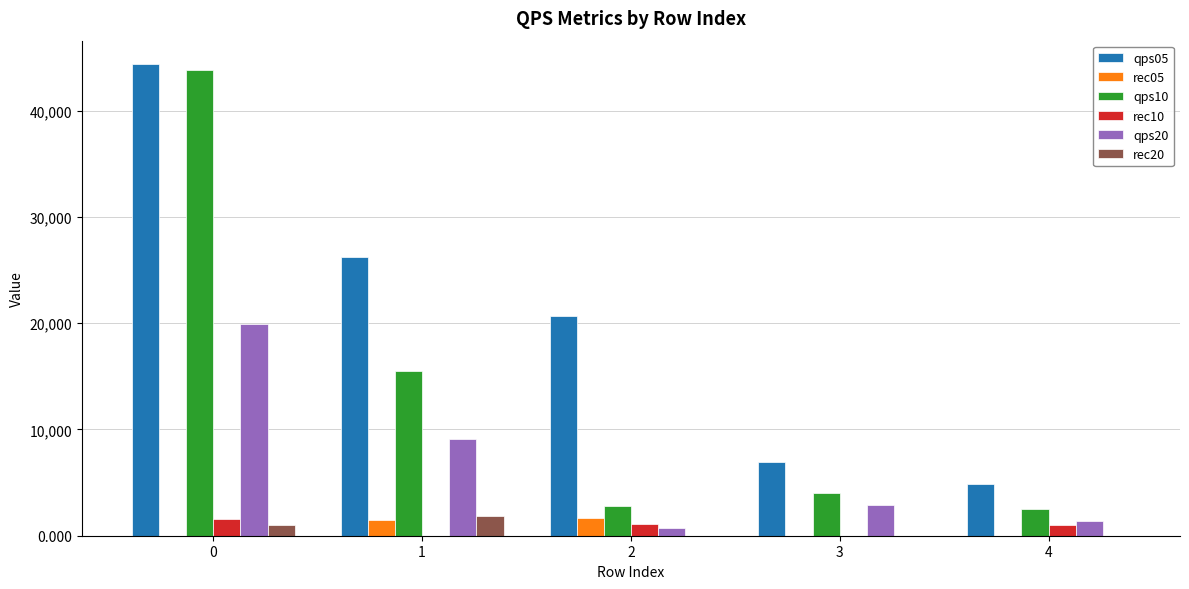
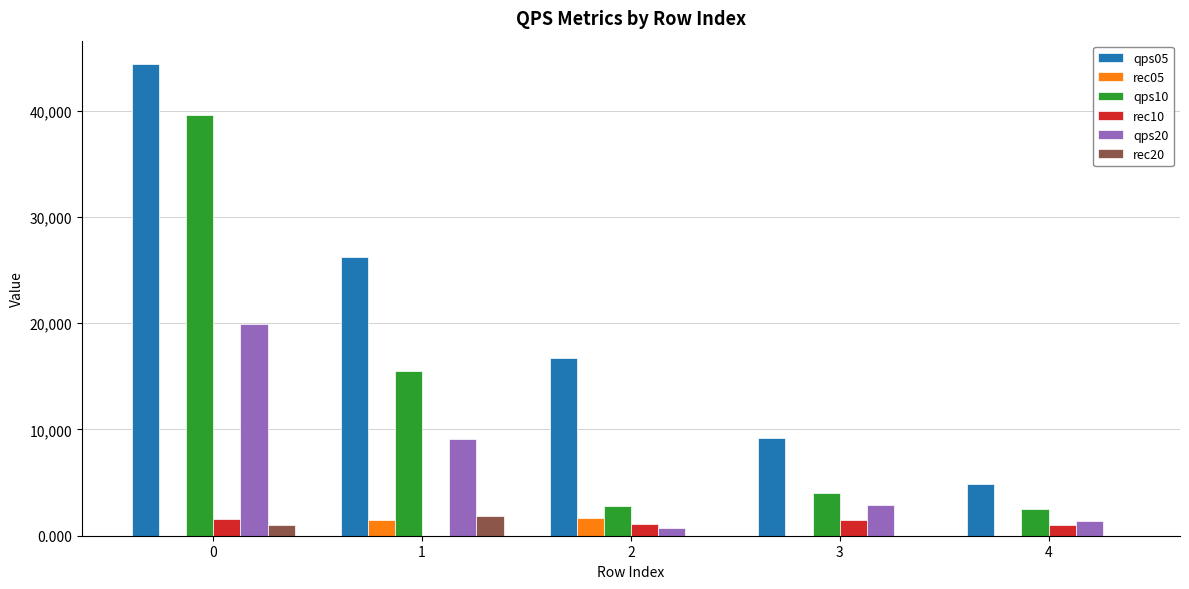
qps10, 0: 43,800 -> 39,600
qps05, 2: 20,700 -> 16,700
qps05, 3: 6,900 -> 9,200
rec10, 3: 0 -> 1,500
